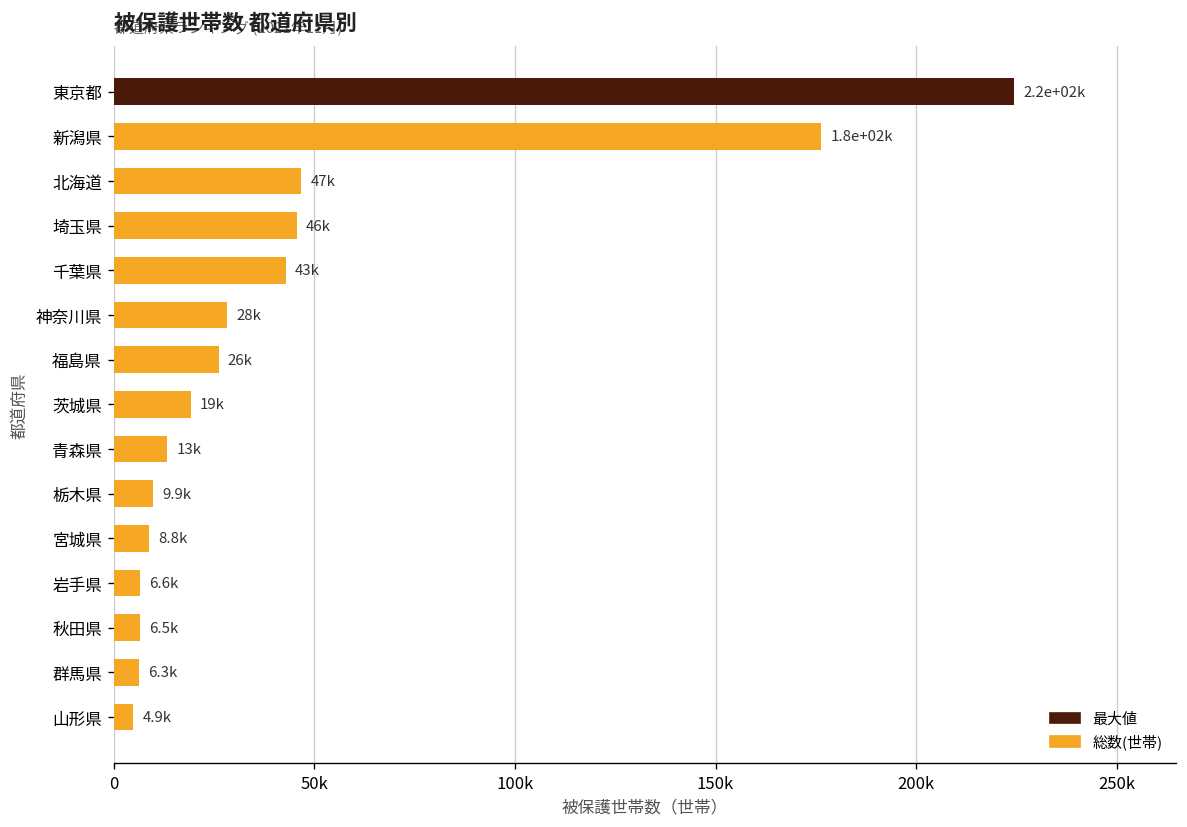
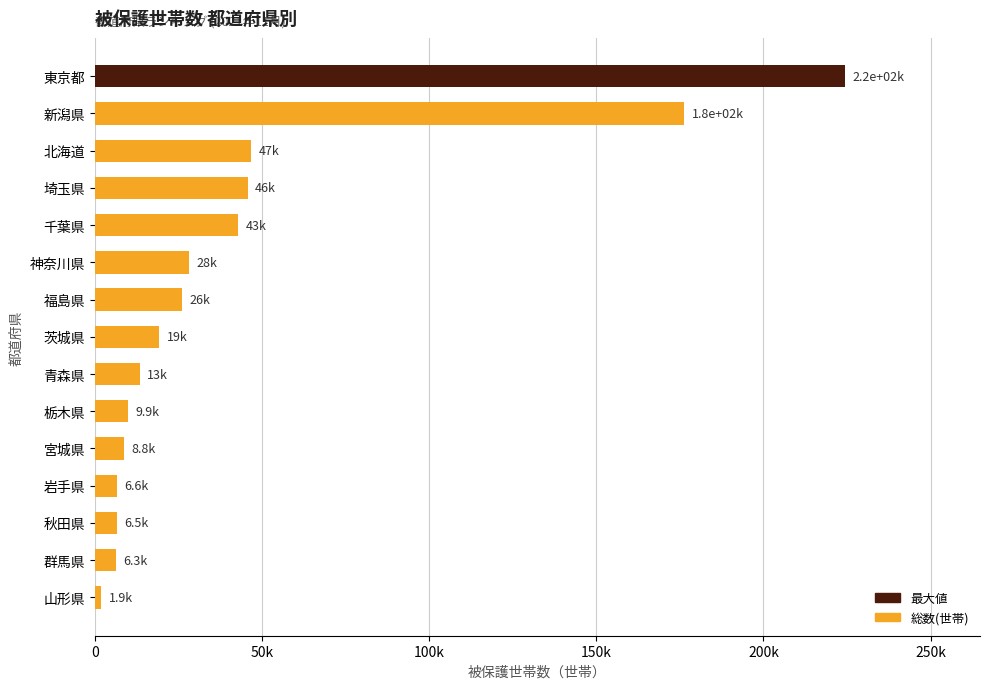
山形県: 4.9k -> 1.9k
